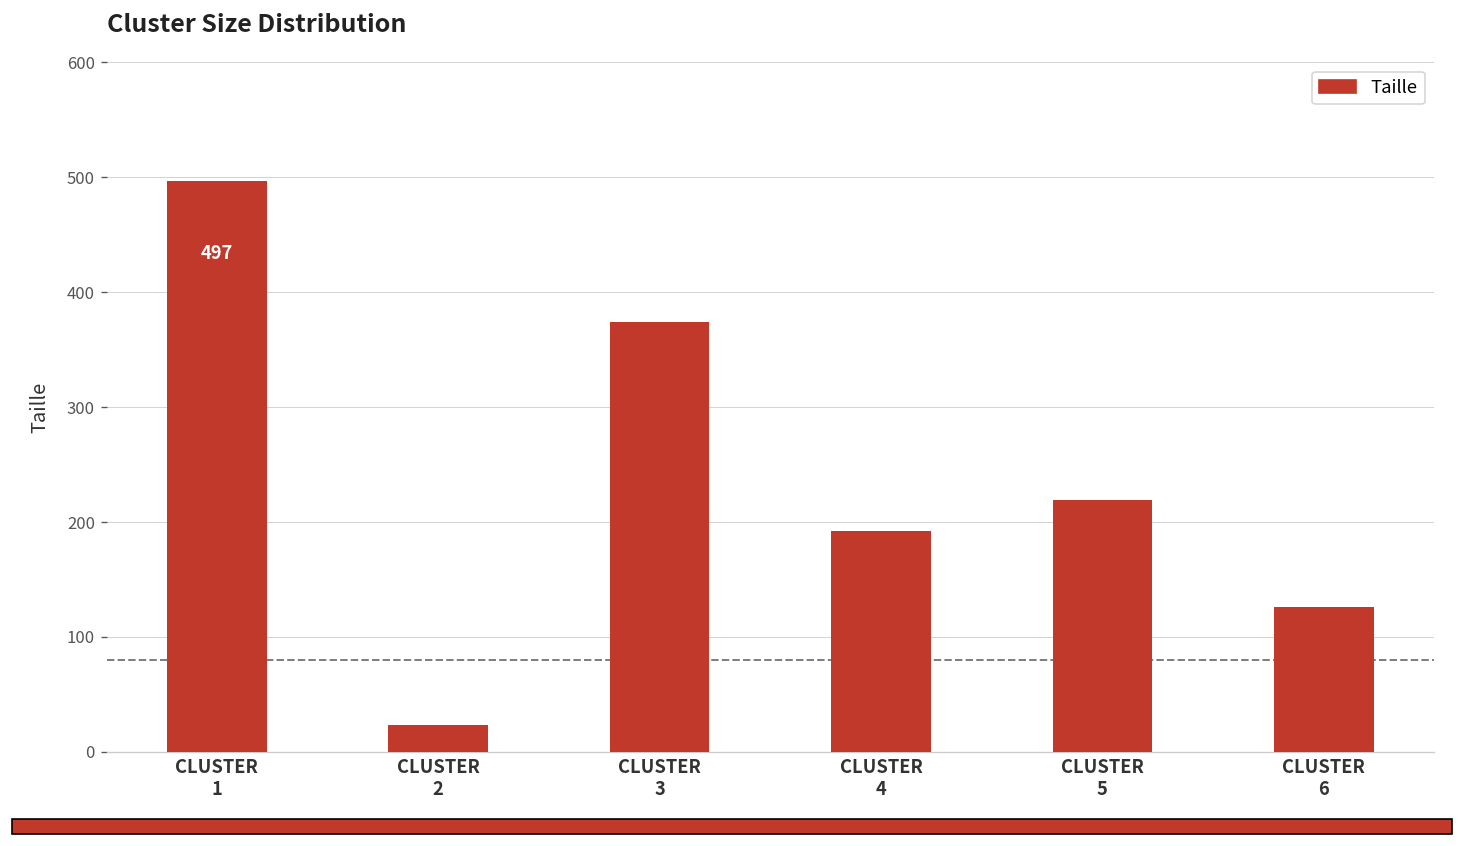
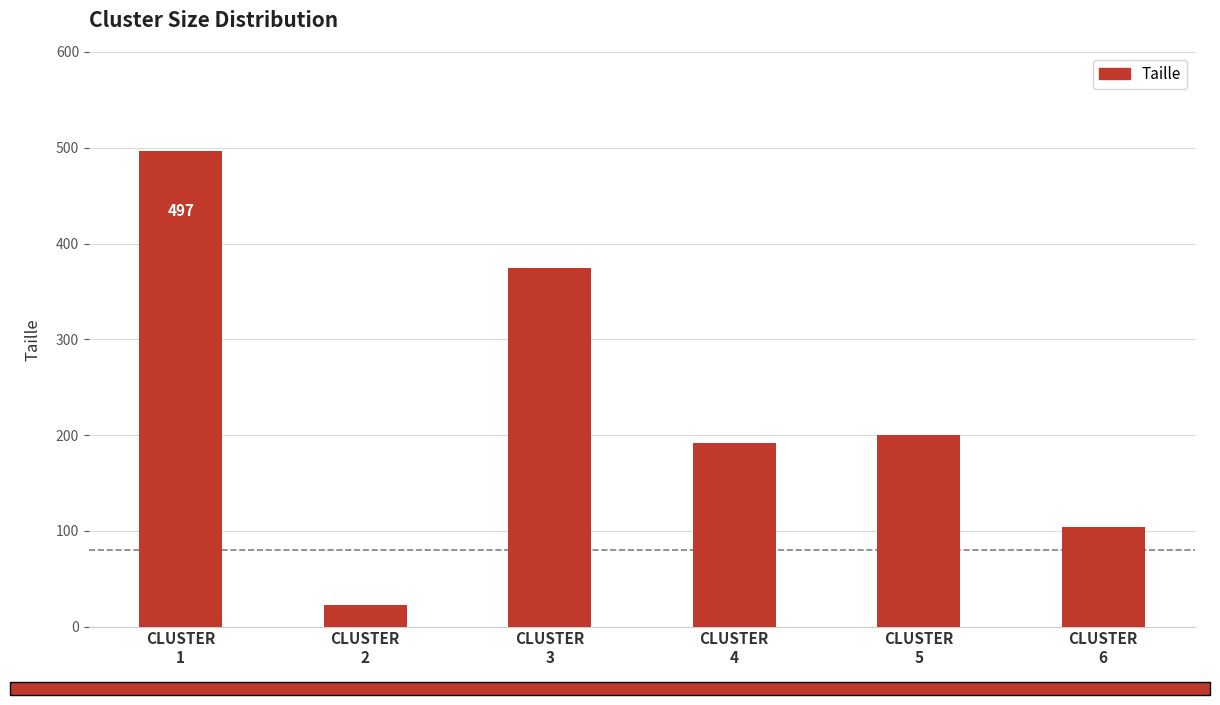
CLUSTER 5: 220 -> 200
CLUSTER 6: 130 -> 100
